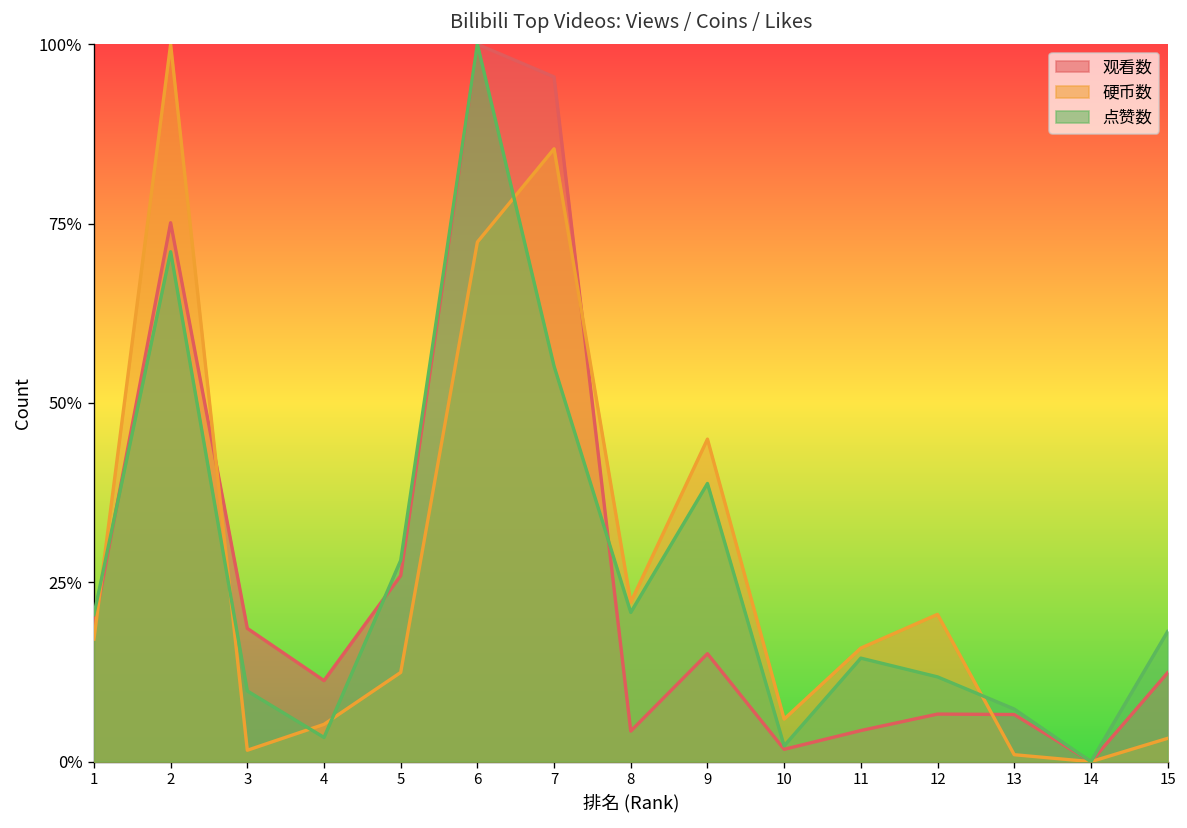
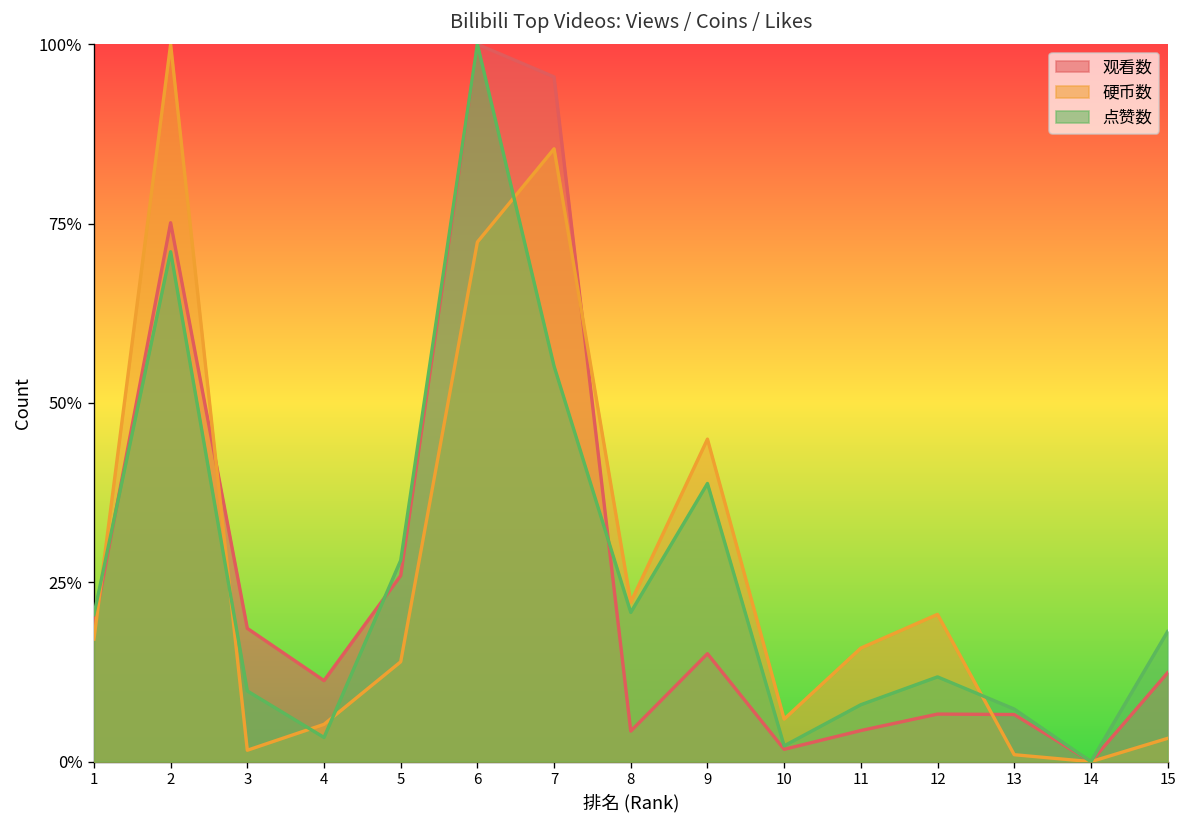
硬币数, 5: 12% -> 14%
点赞数, 11: 14% -> 8%
